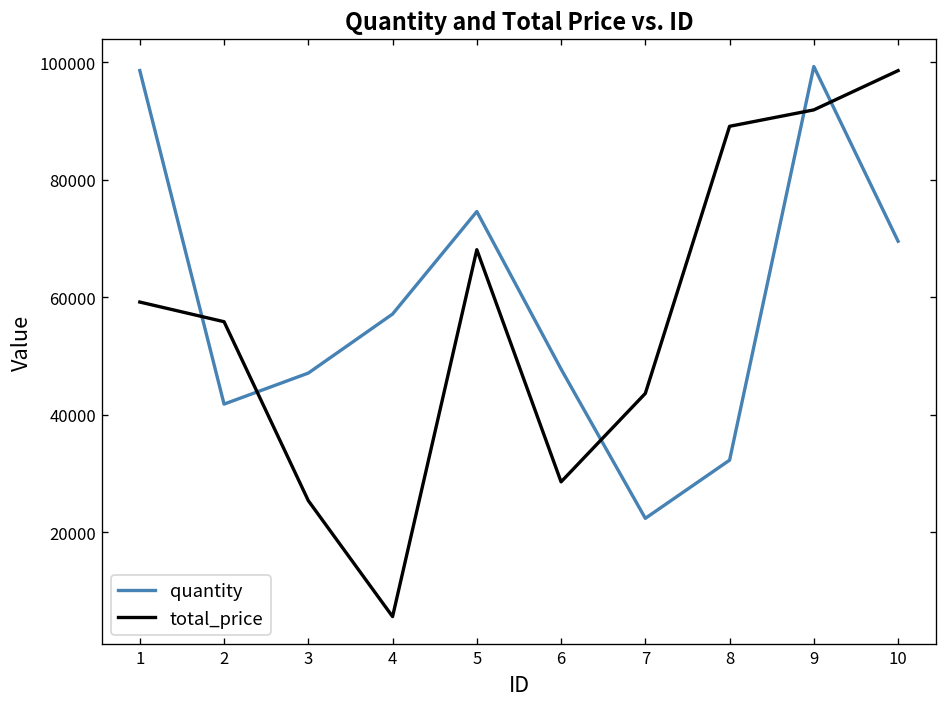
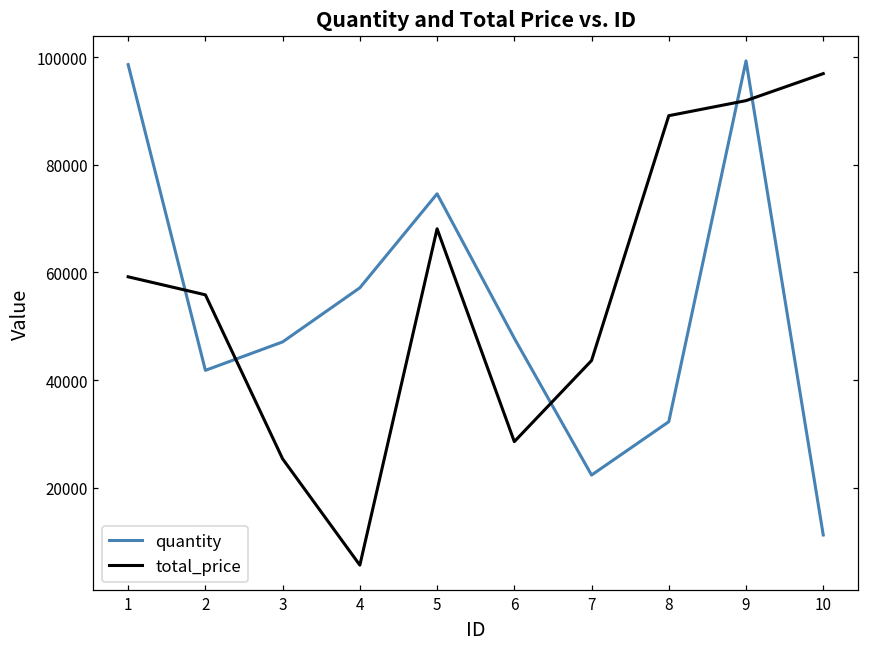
quantity, 10: 70000 -> 11000
total_price, 10: 99000 -> 97000
